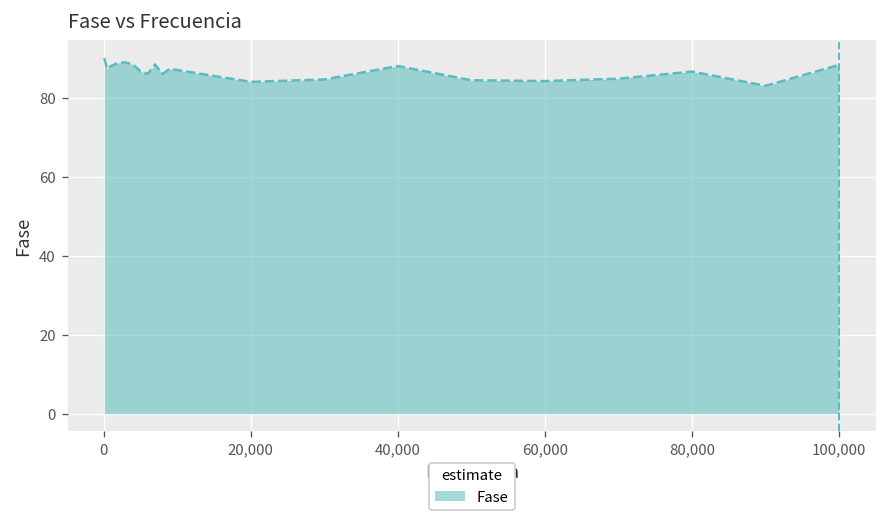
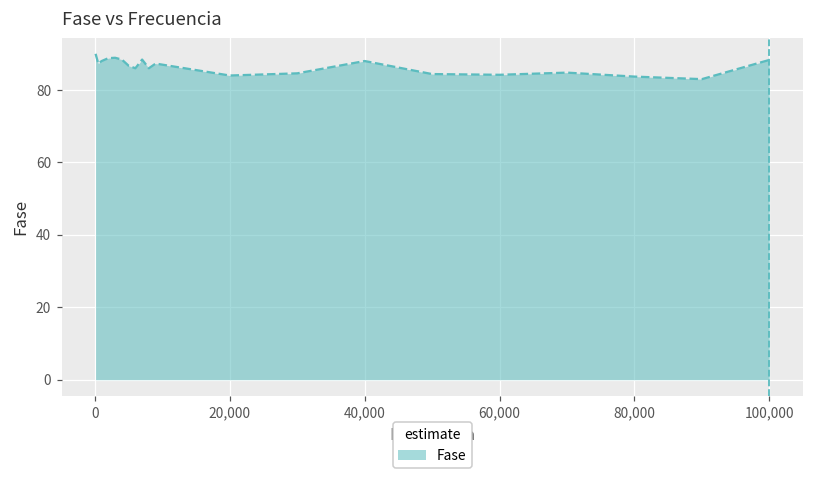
80,000: 87 -> 84
